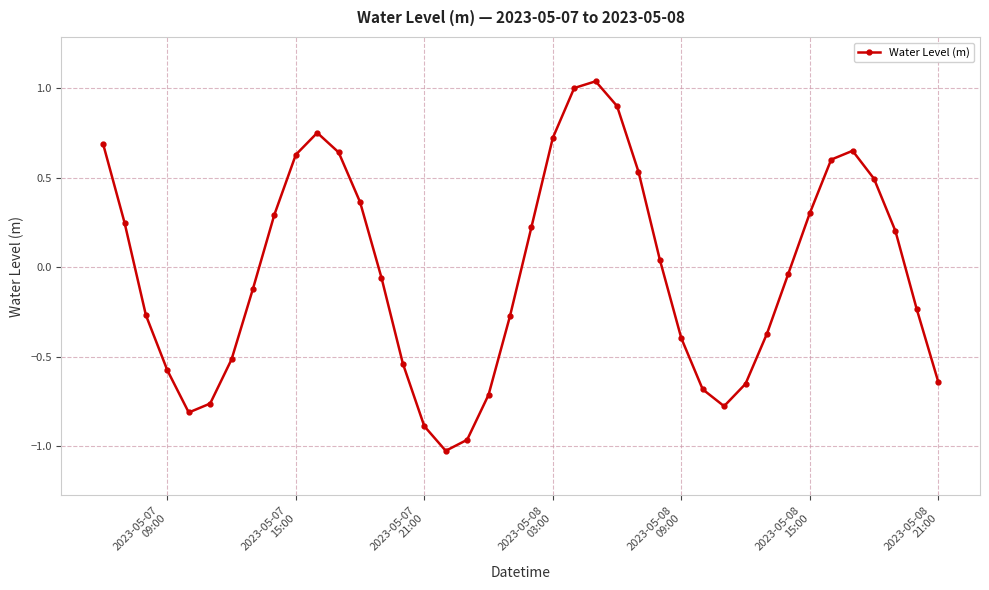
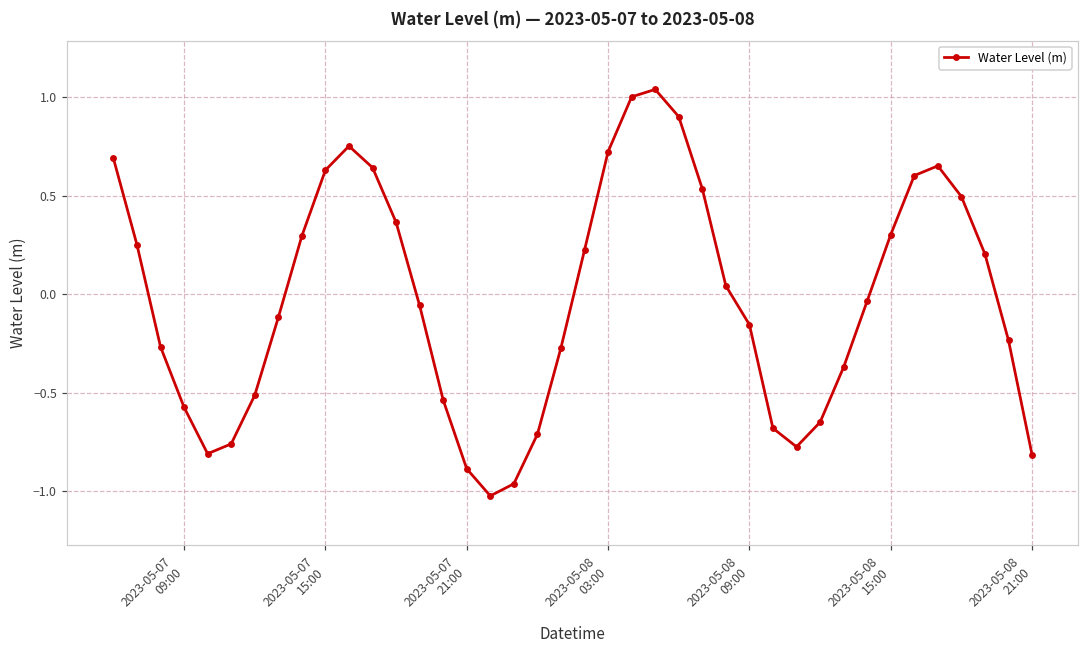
2023-05-08 09:00: -0.40 -> -0.16
2023-05-08 21:00: -0.64 -> -0.82
